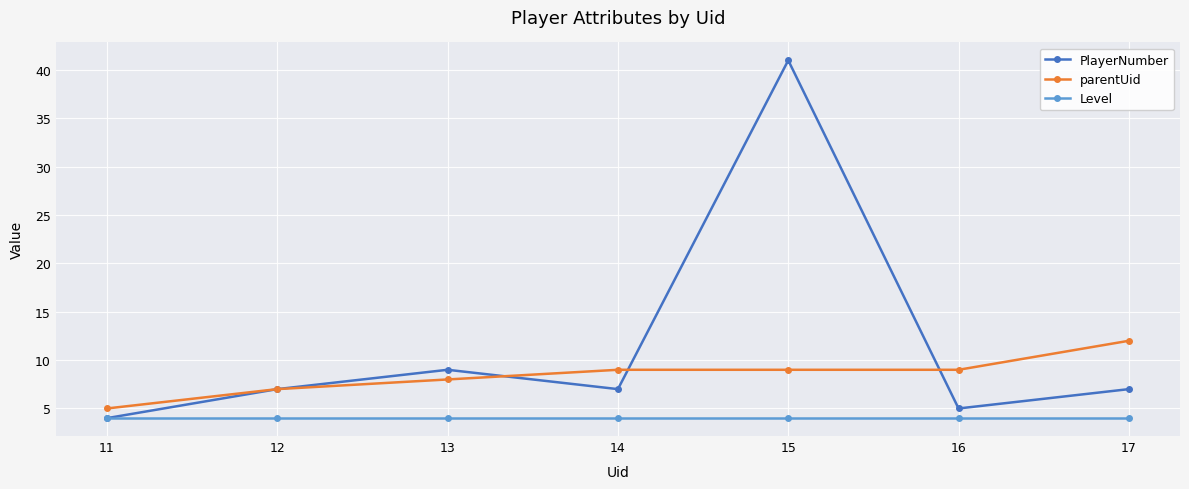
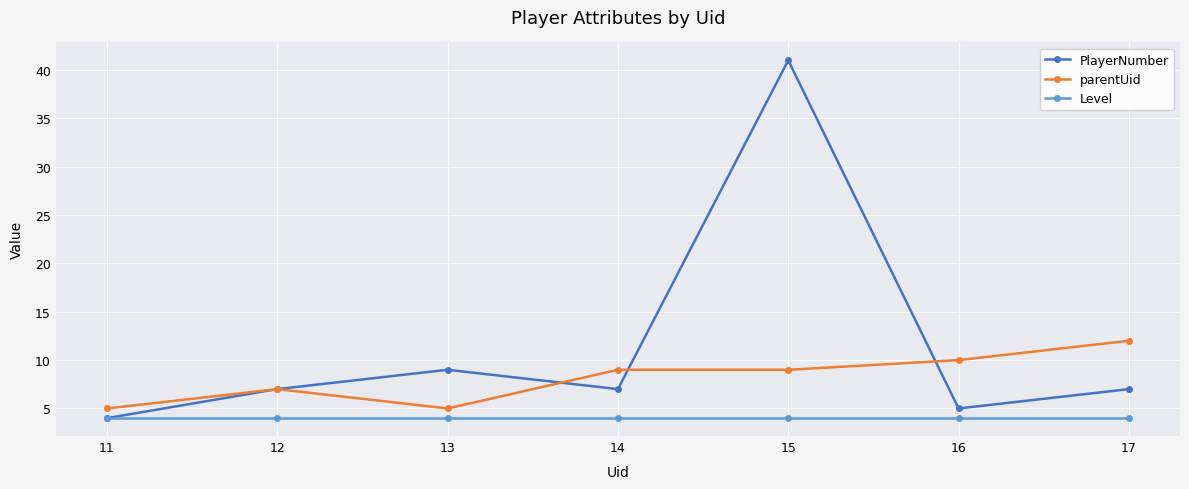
parentUid, 13: 8 -> 5
parentUid, 16: 9 -> 10
